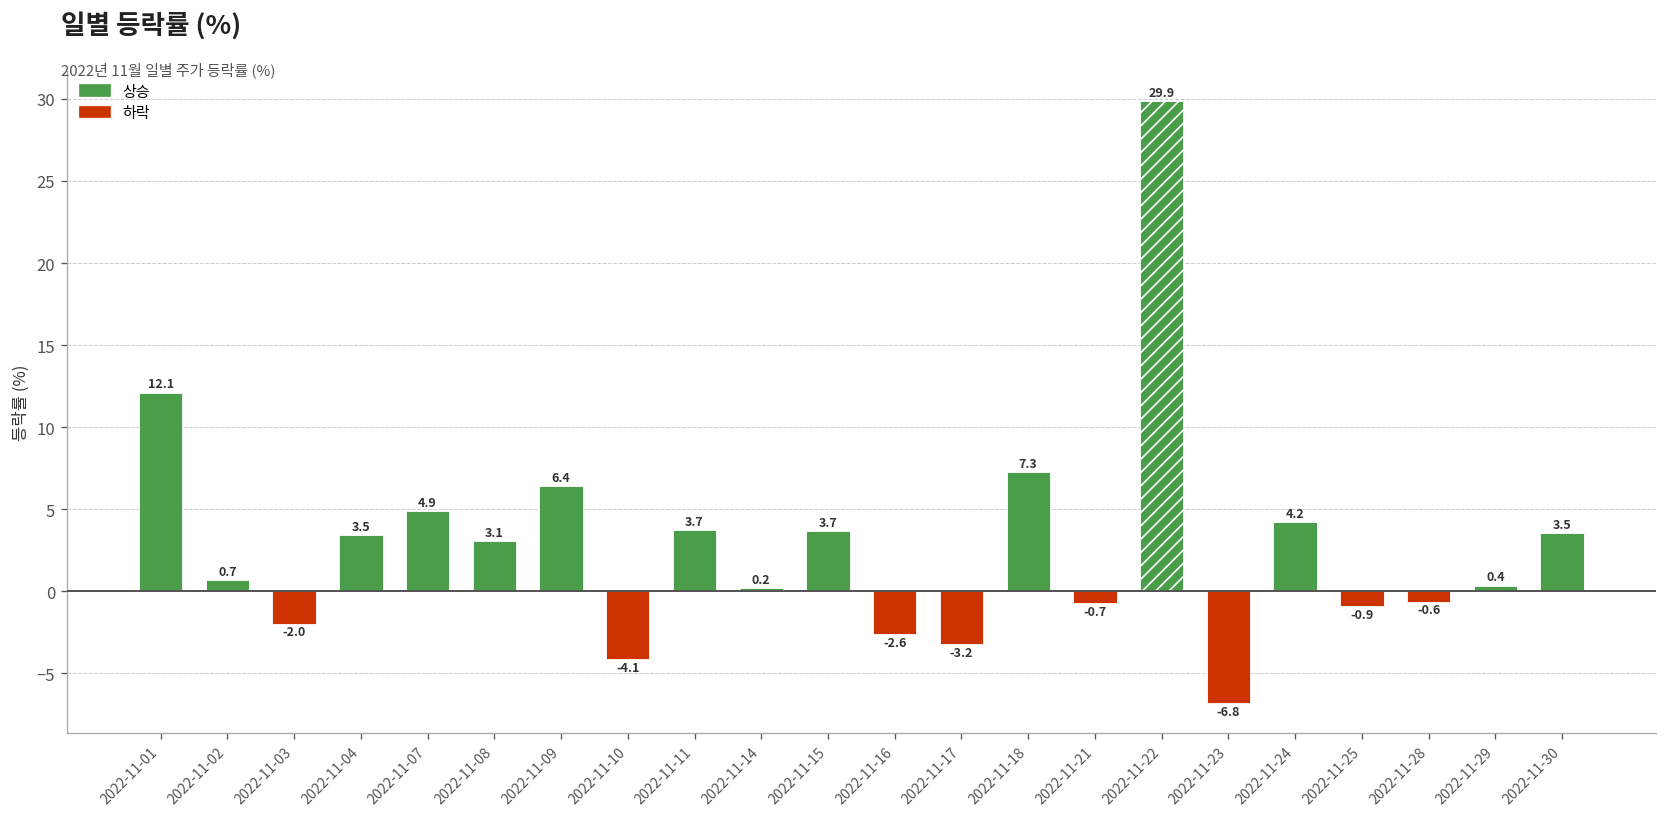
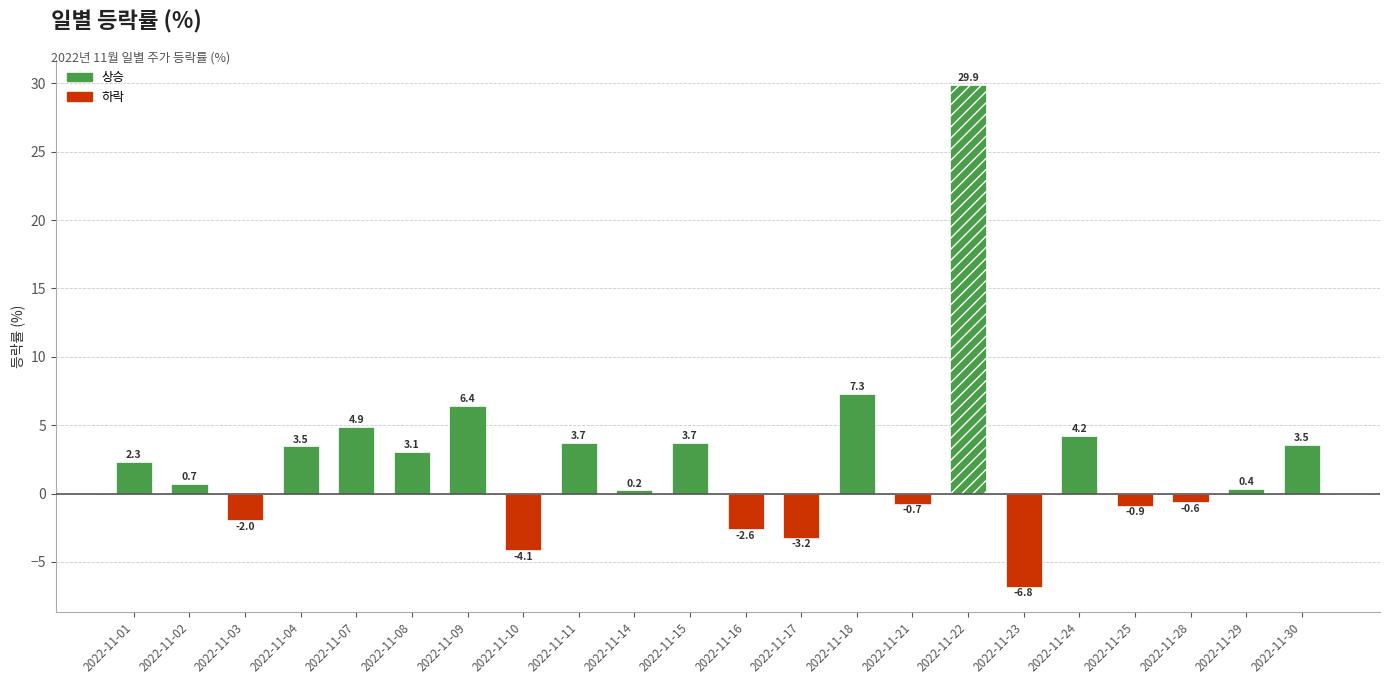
2022-11-01: 12.1 -> 2.3
